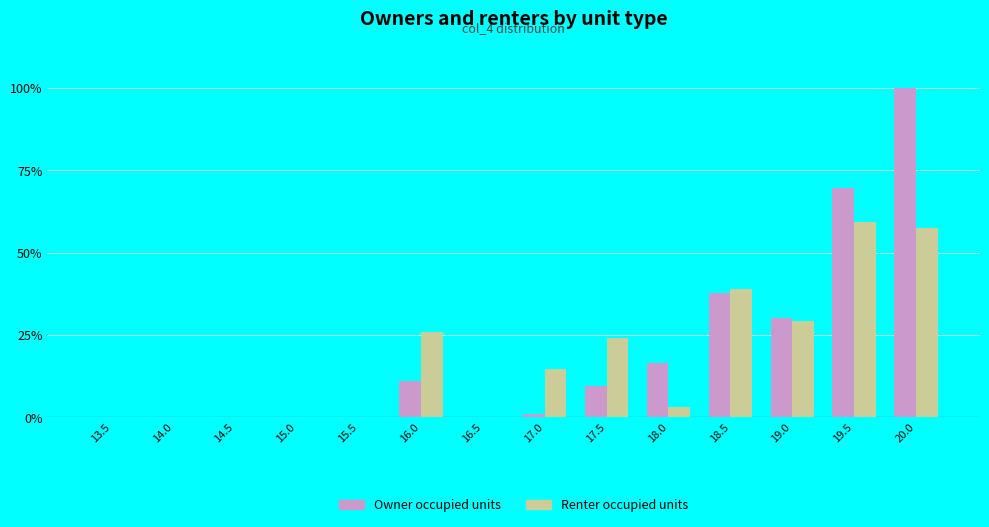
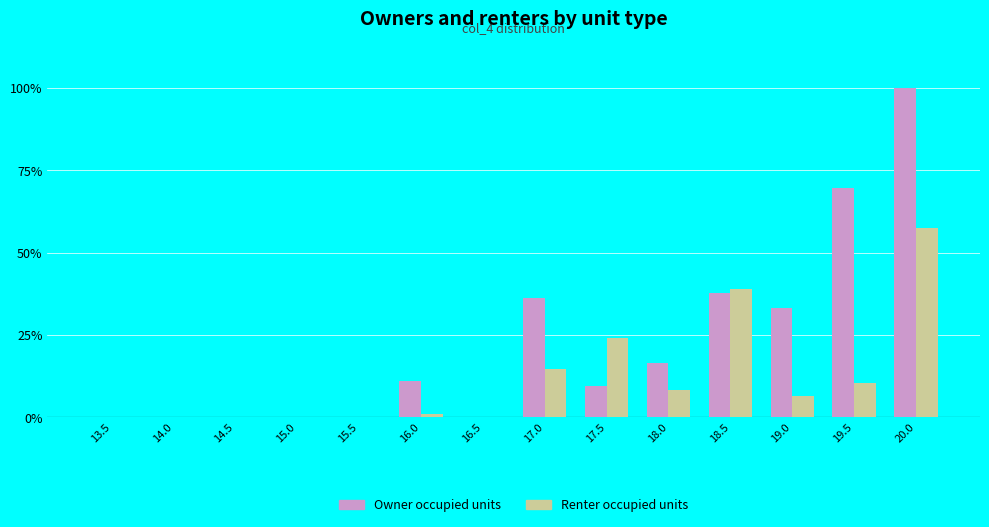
Renter occupied units, 16.0: 26% -> 1%
Owner occupied units, 17.0: 1% -> 36%
Renter occupied units, 18.0: 3% -> 8%
Owner occupied units, 19.0: 30% -> 33%
Renter occupied units, 19.0: 29% -> 7%
Renter occupied units, 19.5: 59% -> 10%
